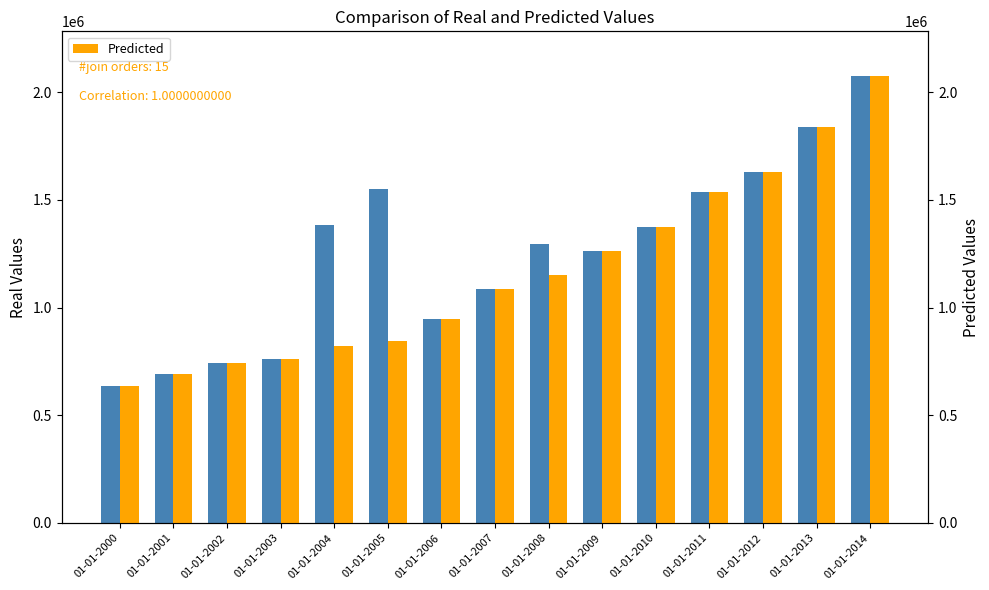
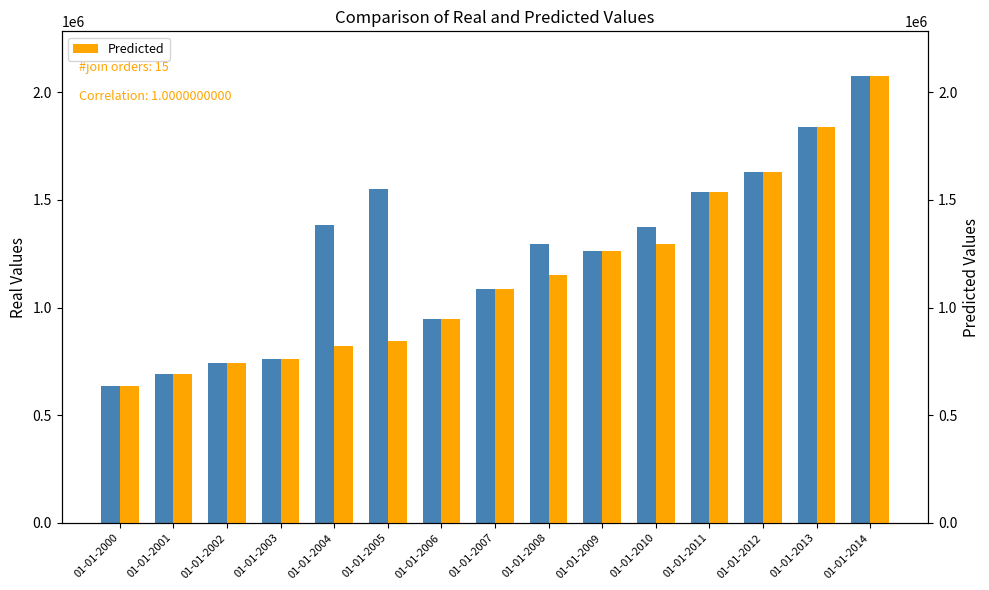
Predicted, 01-01-2010: 1370000 -> 1290000
